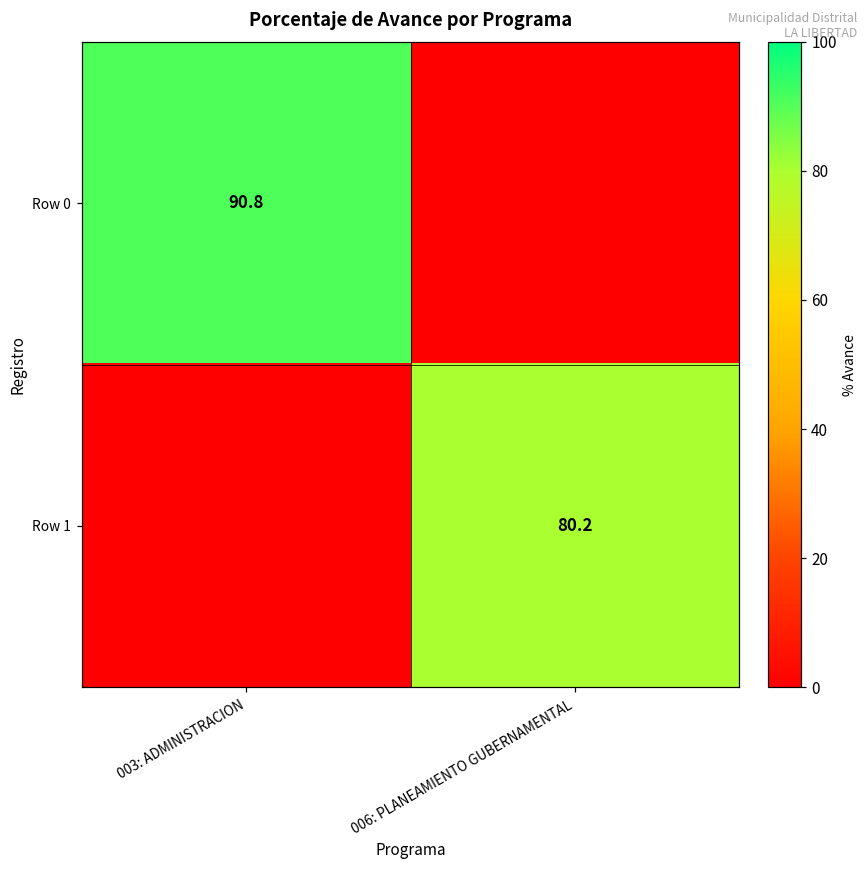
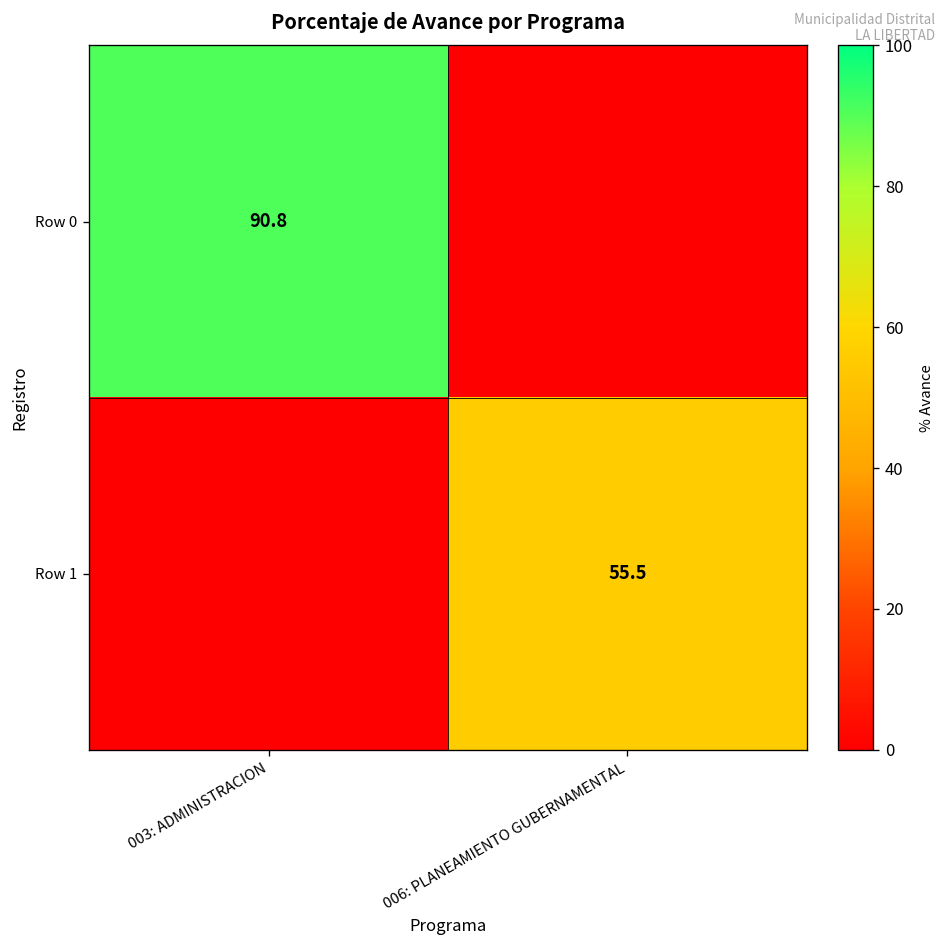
Row 1, 006: PLANEAMIENTO GUBERNAMENTAL: 80.2 -> 55.5
